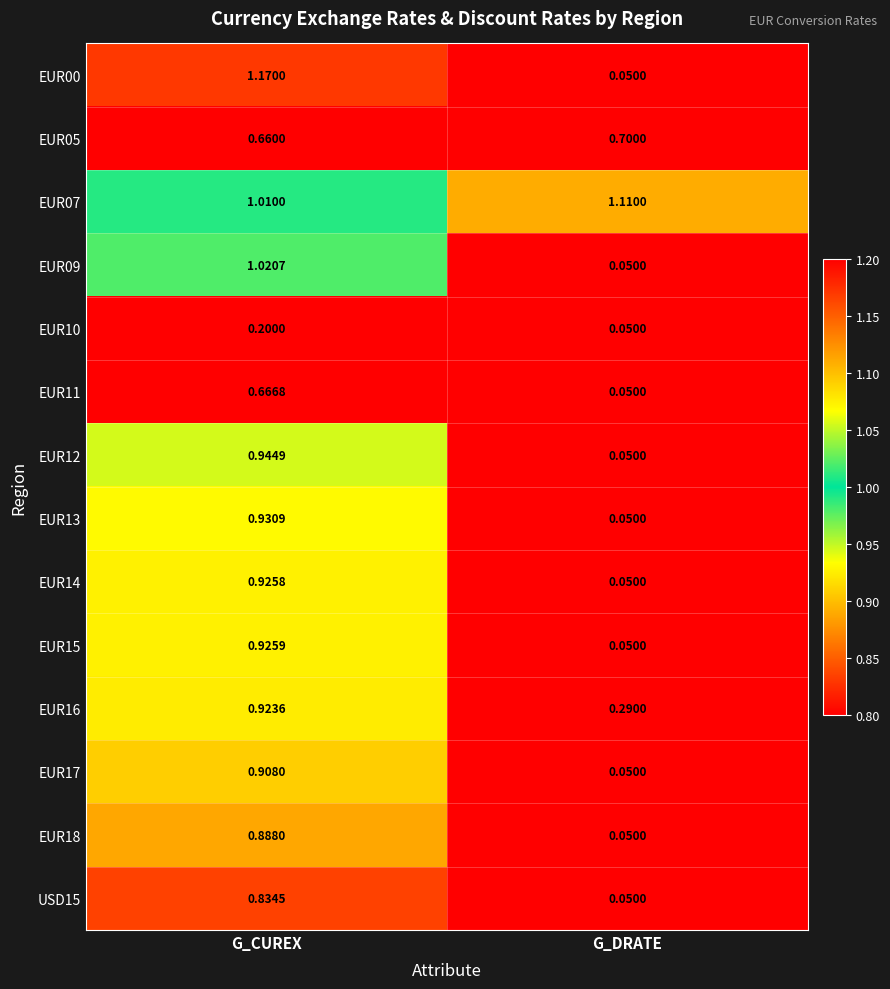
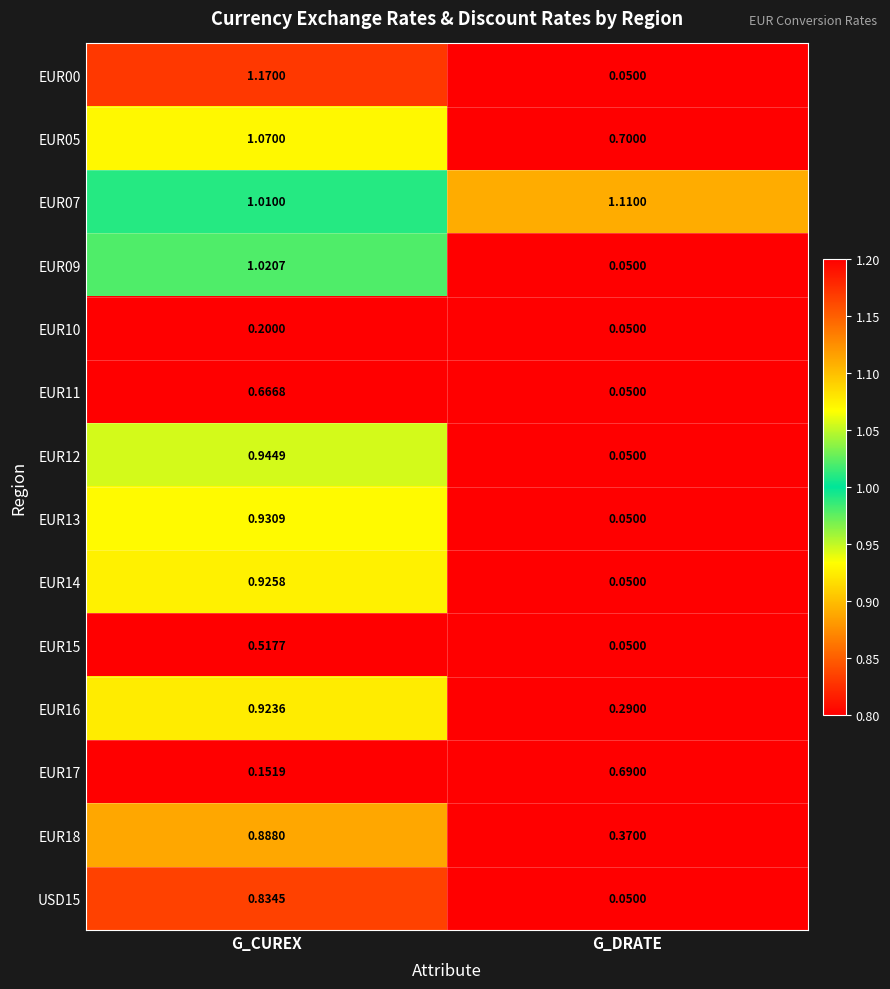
EUR05, G_CUREX: 0.6600 -> 1.0700
EUR15, G_CUREX: 0.9259 -> 0.5177
EUR17, G_CUREX: 0.9080 -> 0.1519
EUR17, G_DRATE: 0.0500 -> 0.6900
EUR18, G_DRATE: 0.0500 -> 0.3700
